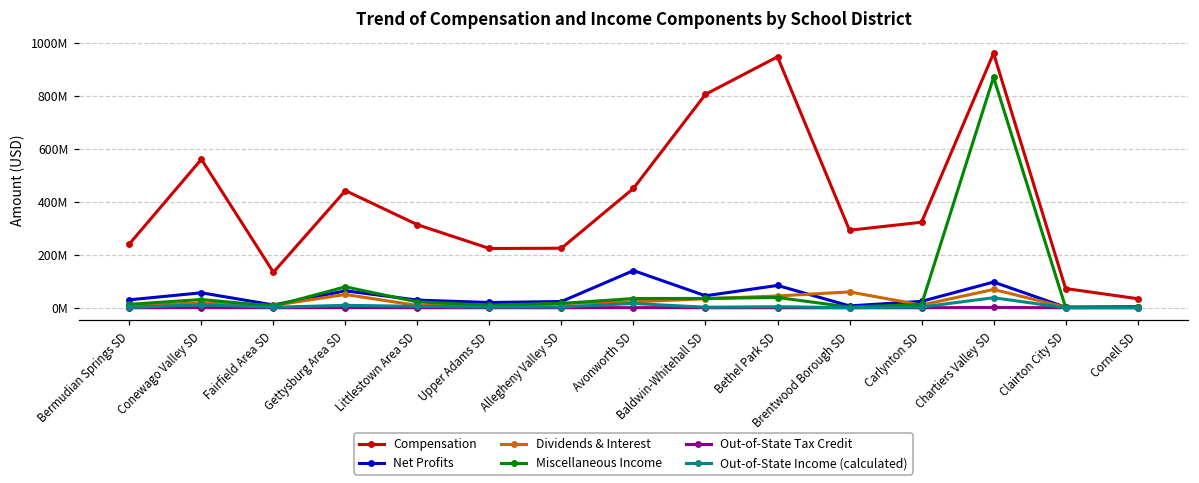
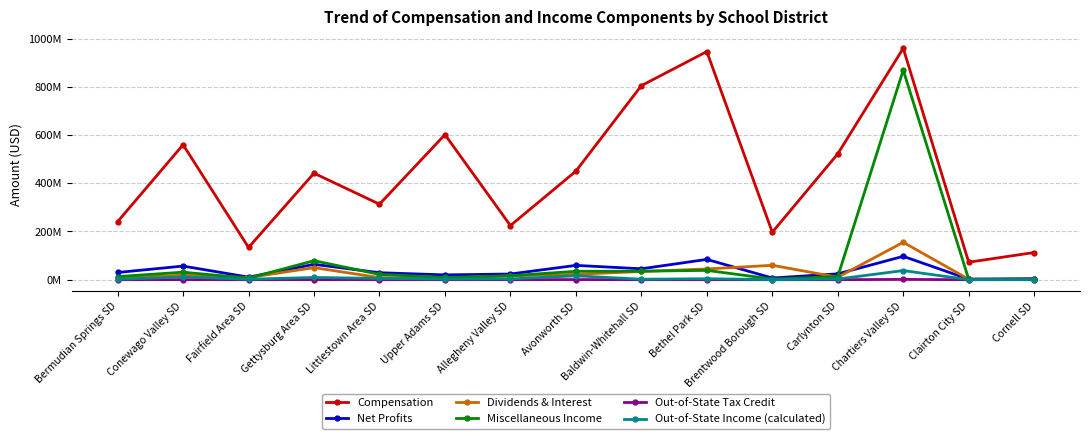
Compensation, Upper Adams SD: 220000000 -> 600000000
Net Profits, Avonworth SD: 140000000 -> 60000000
Compensation, Brentwood Borough SD: 290000000 -> 200000000
Compensation, Carlynton SD: 320000000 -> 520000000
Dividends & Interest, Chartiers Valley SD: 70000000 -> 160000000
Compensation, Cornell SD: 30000000 -> 110000000
